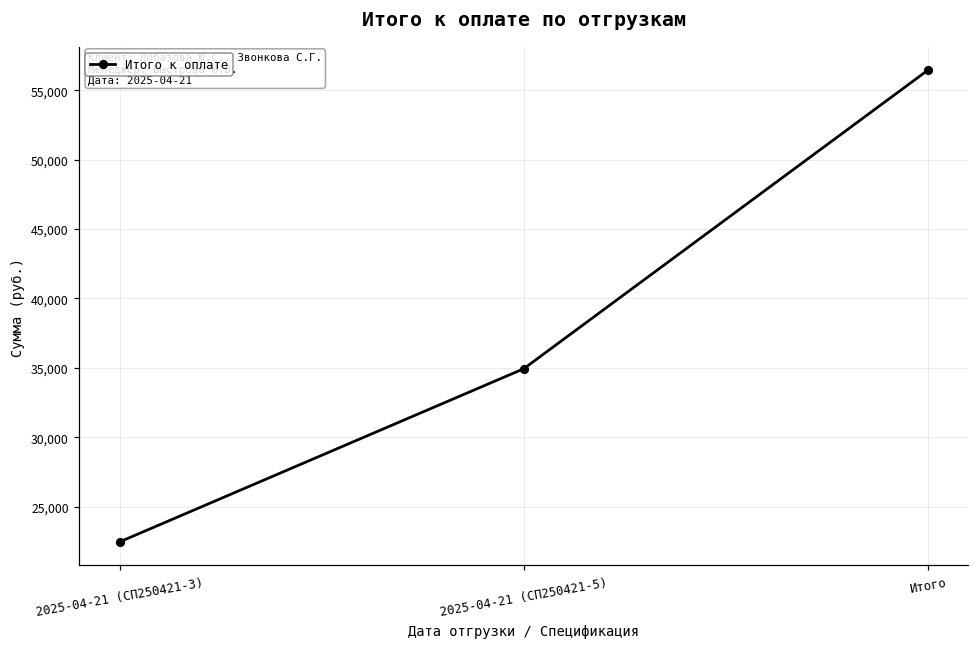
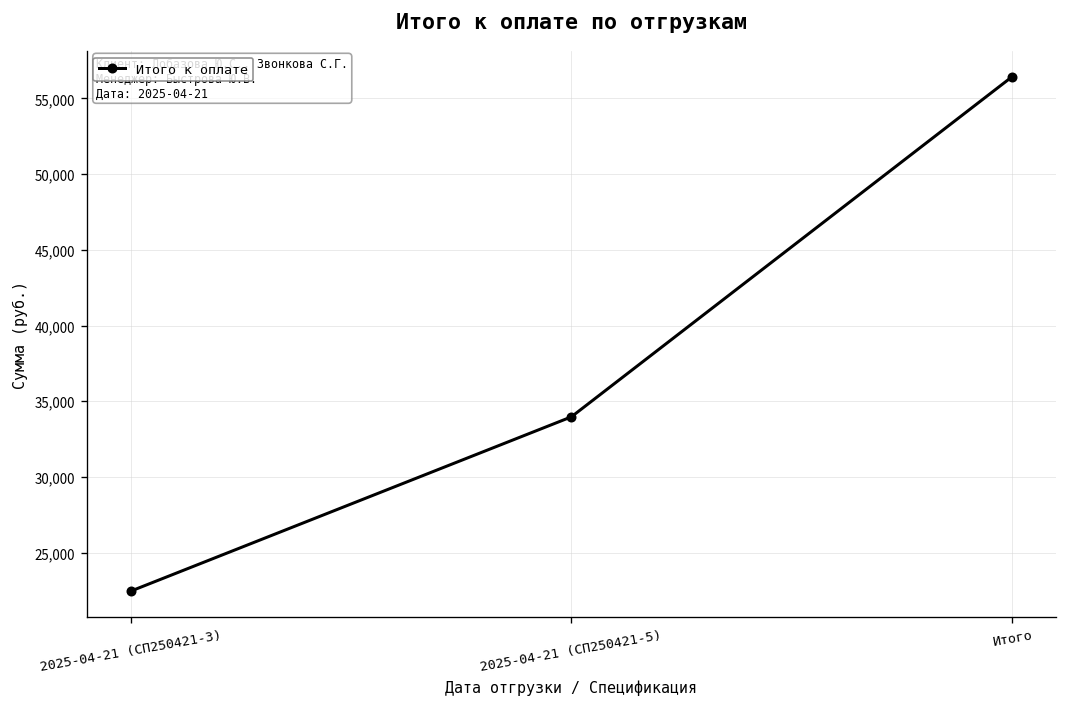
2025-04-21 (СП250421-5): 34,900 -> 34,000
